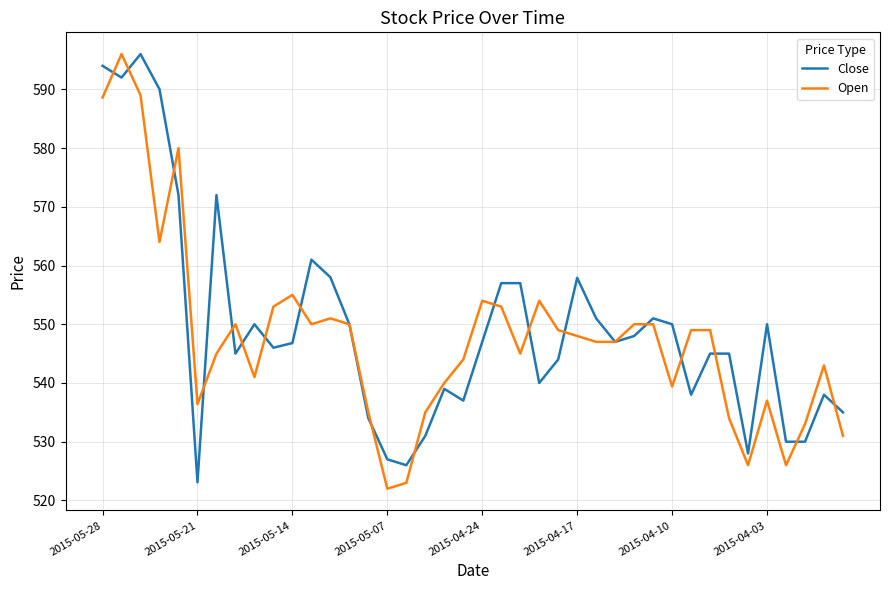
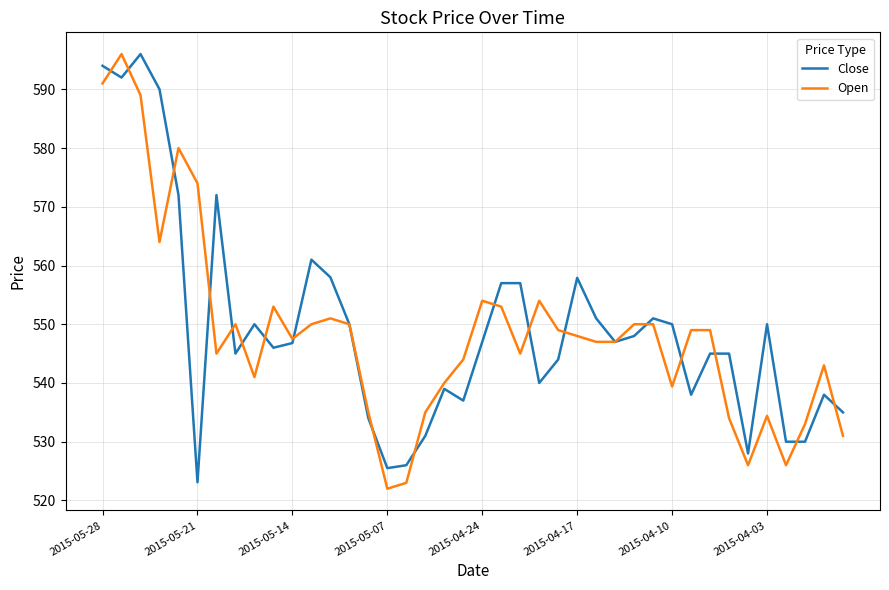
Open, 2015-05-28: 589 -> 591
Open, 2015-05-21: 536 -> 574
Open, 2015-05-14: 555 -> 548
Close, 2015-05-07: 527 -> 526
Open, 2015-04-03: 537 -> 534
